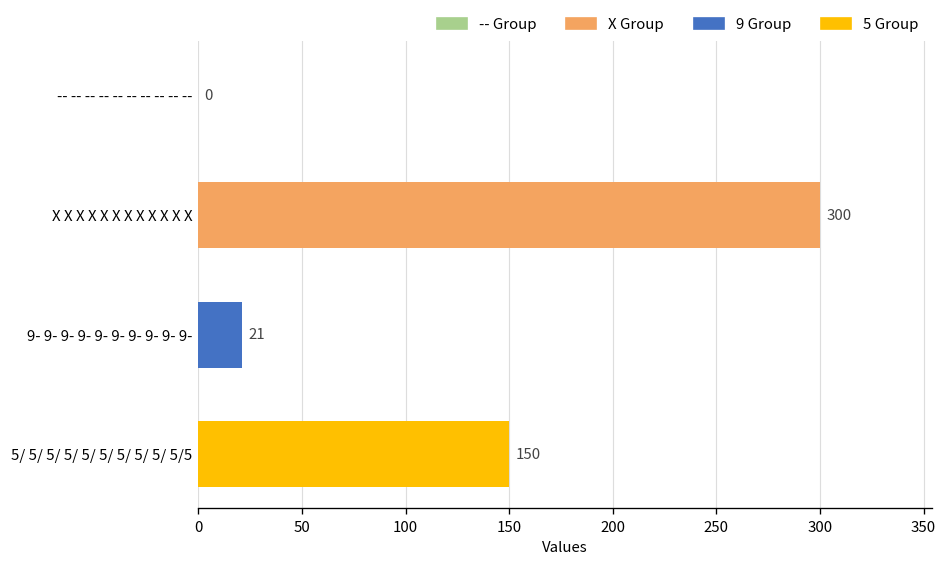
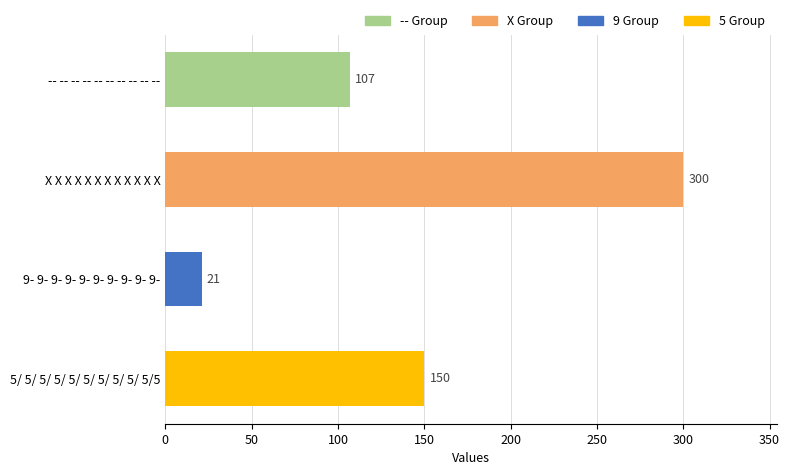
-- -- -- -- -- -- -- -- -- --: 0 -> 107
